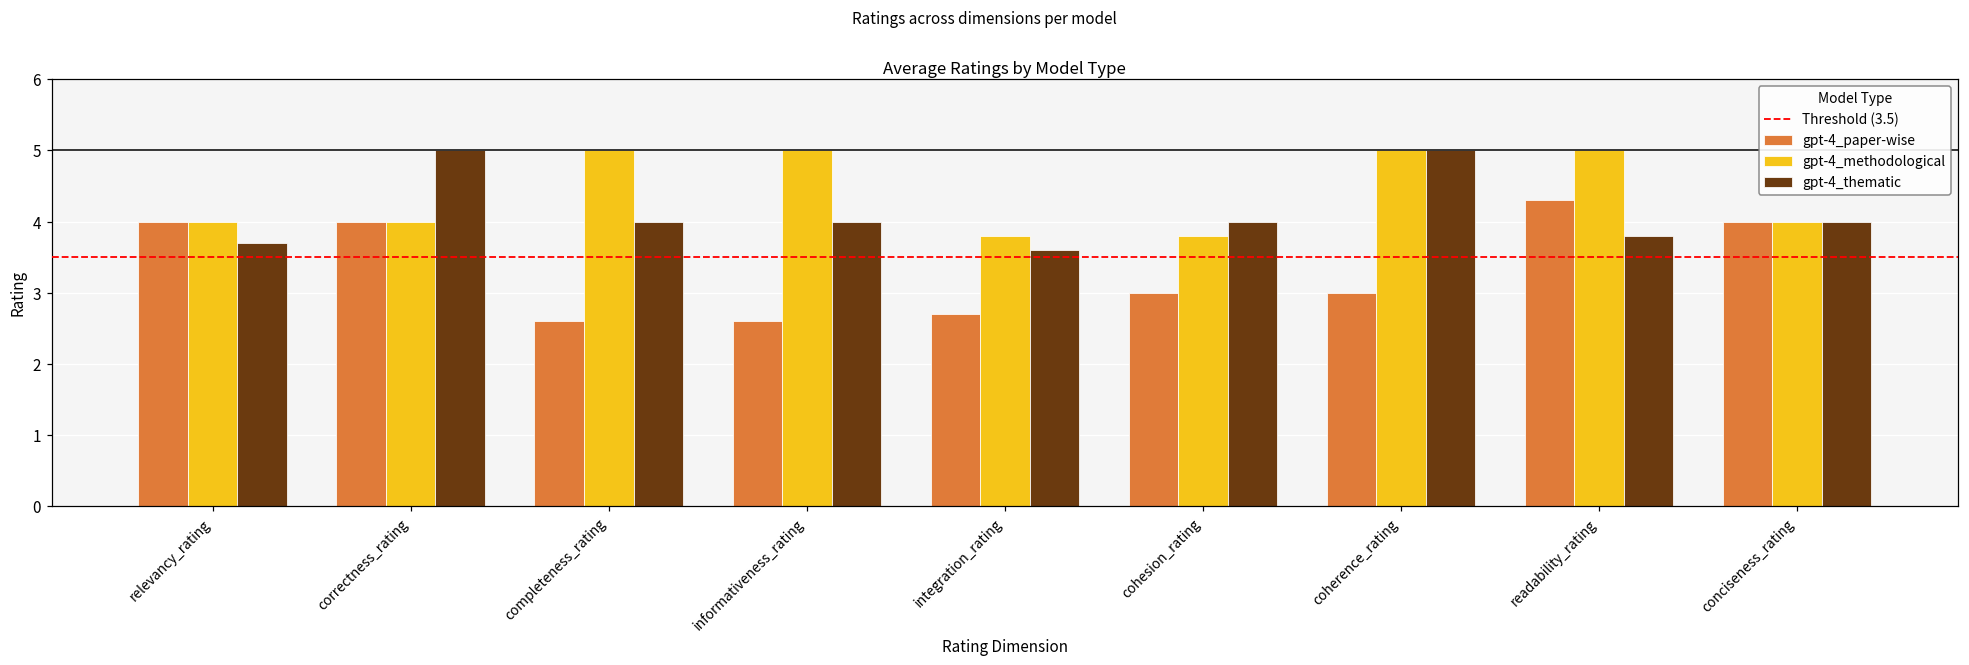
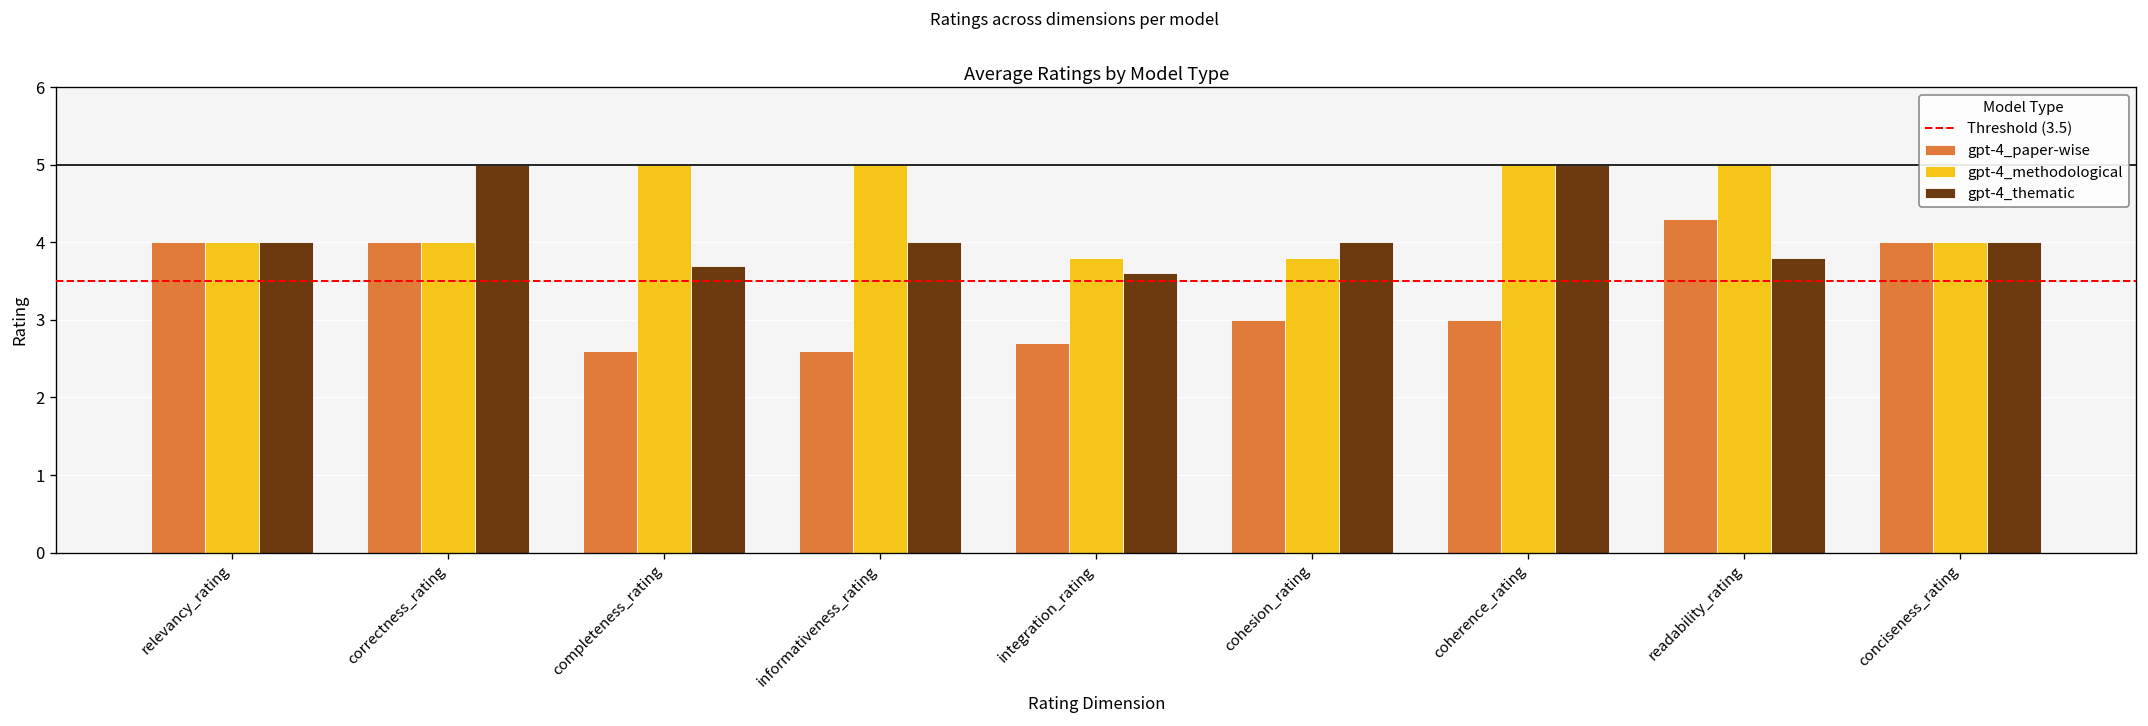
gpt-4_thematic, relevancy_rating: 3.7 -> 4.0
gpt-4_thematic, completeness_rating: 4.0 -> 3.7
